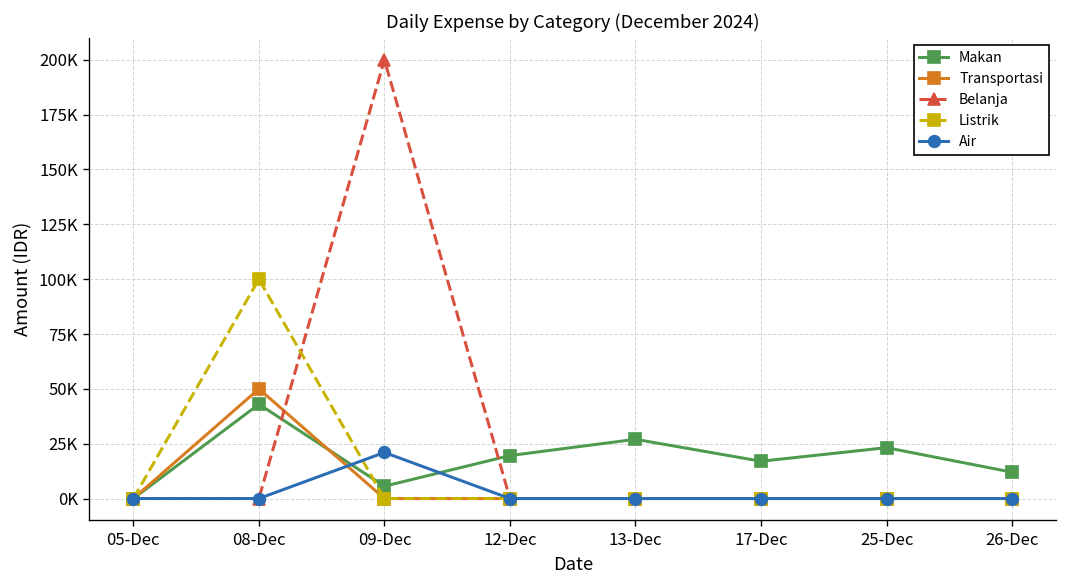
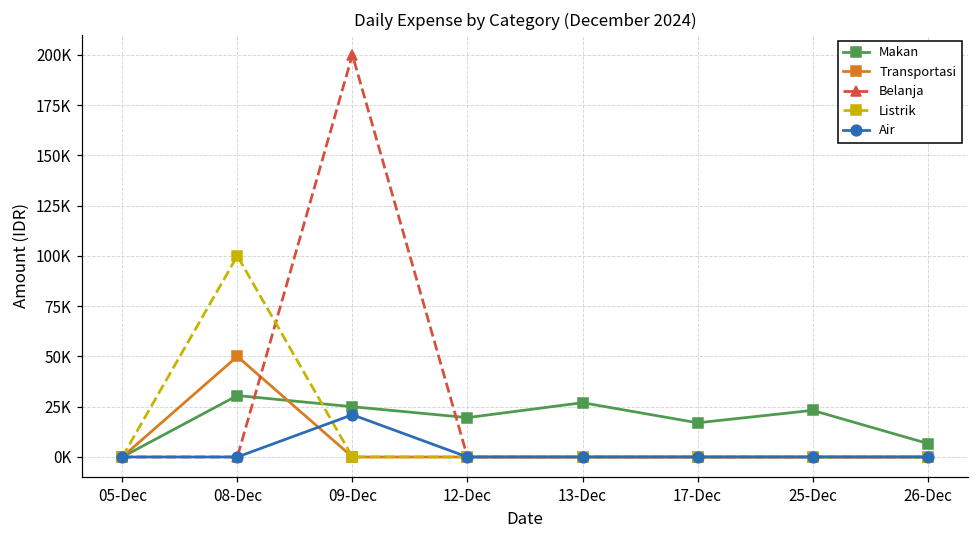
Makan, 08-Dec: 43000 -> 31000
Makan, 09-Dec: 6000 -> 25000
Makan, 26-Dec: 12000 -> 7000
